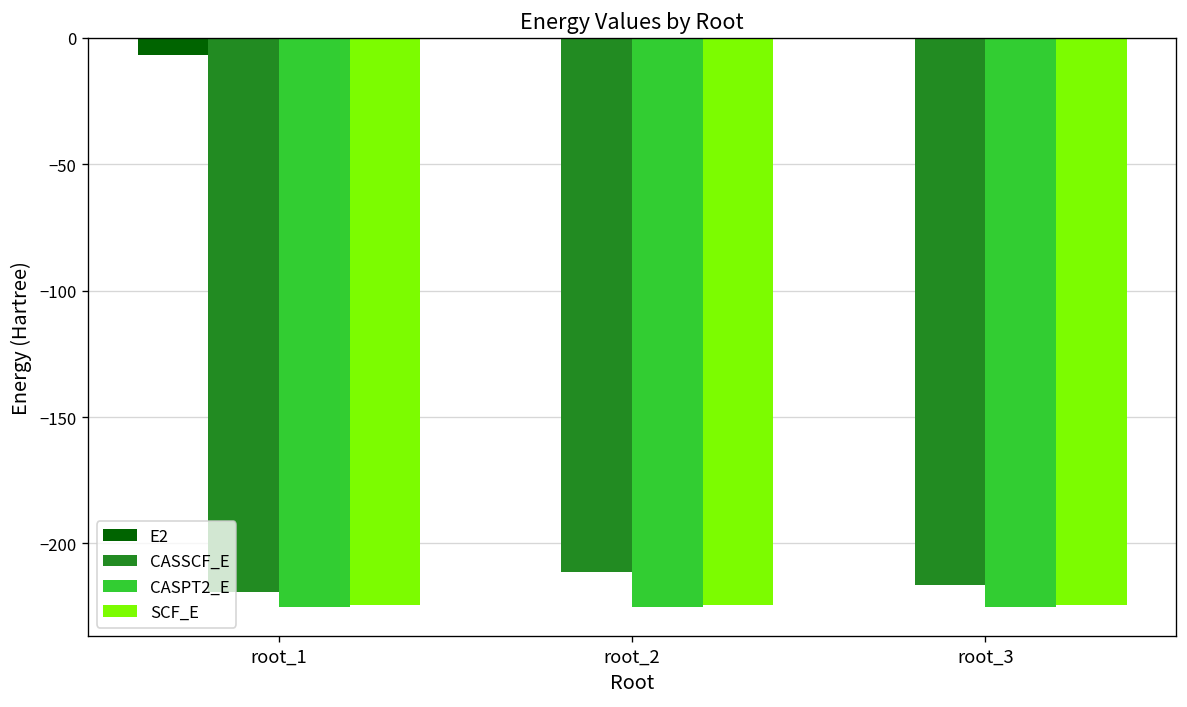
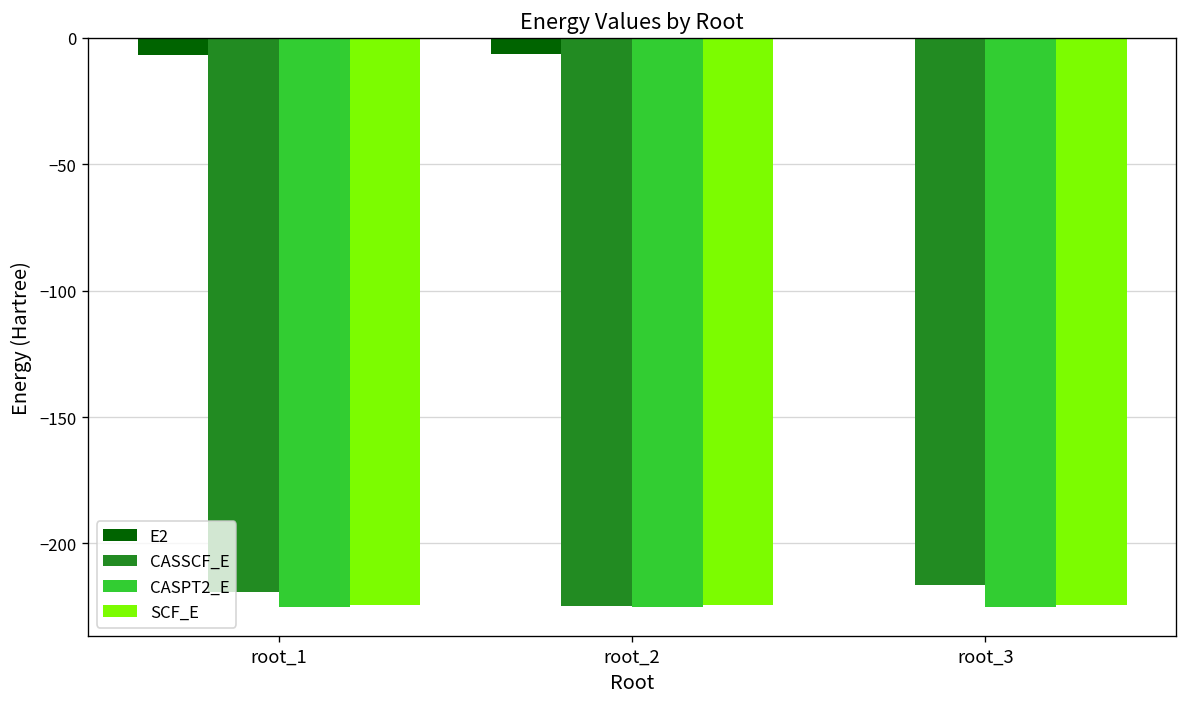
E2, root_2: -1 -> -7
CASSCF_E, root_2: -211 -> -225
